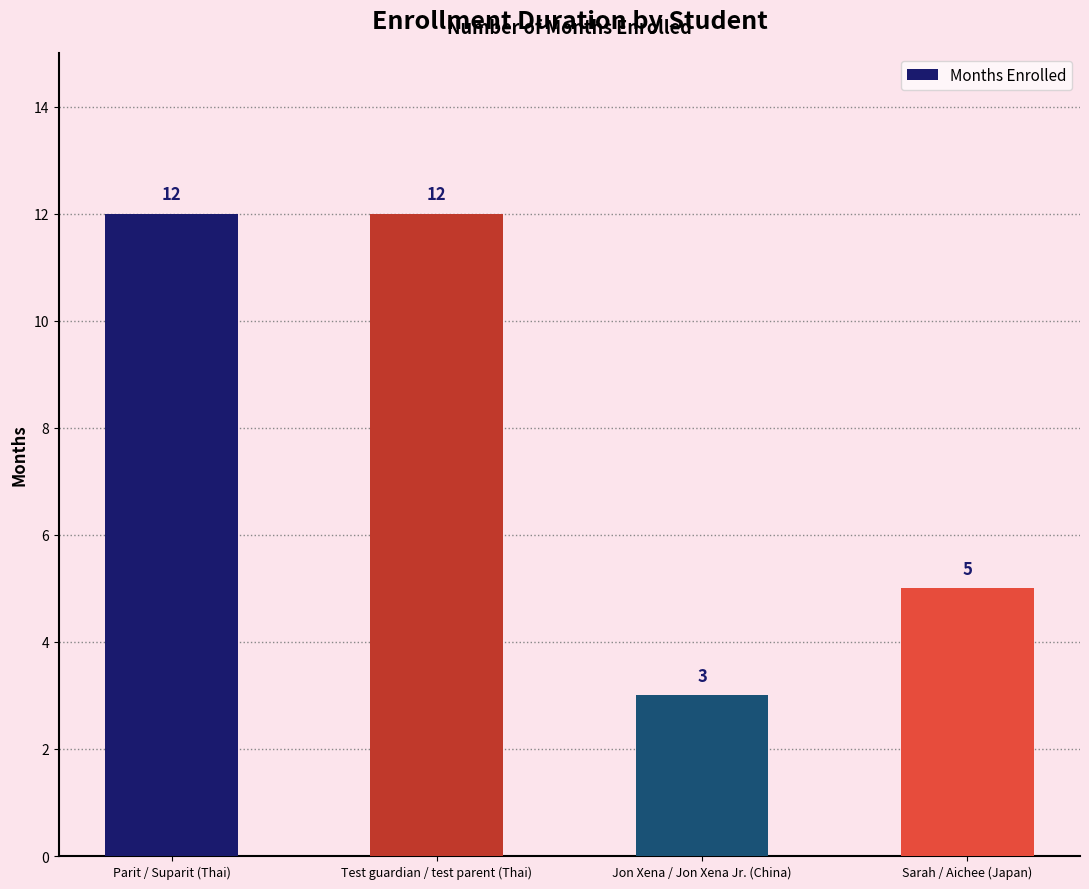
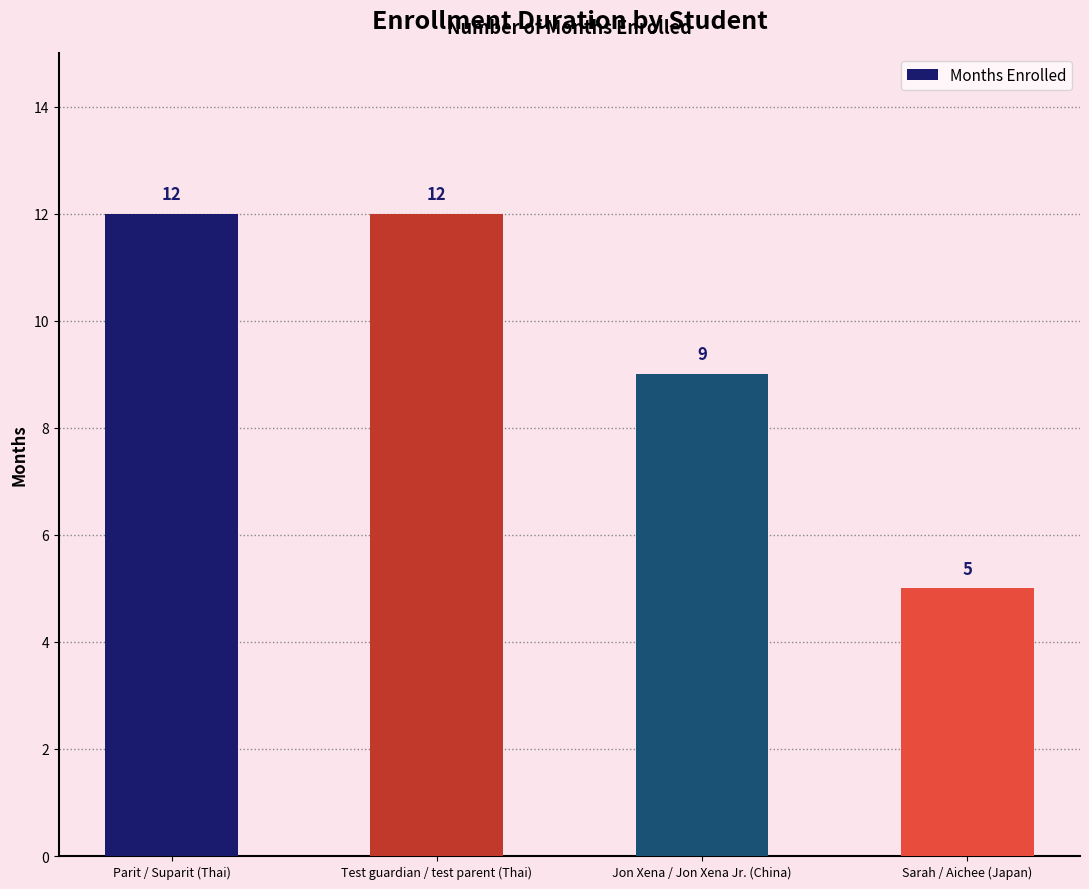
Jon Xena / Jon Xena Jr. (China): 3 -> 9
